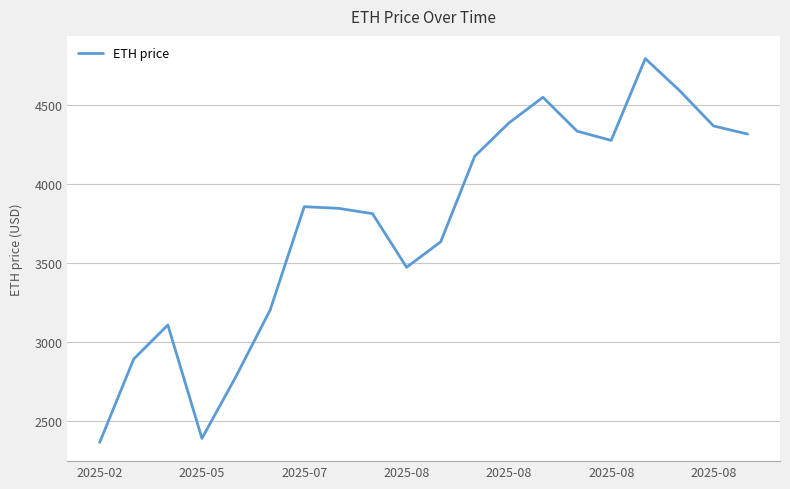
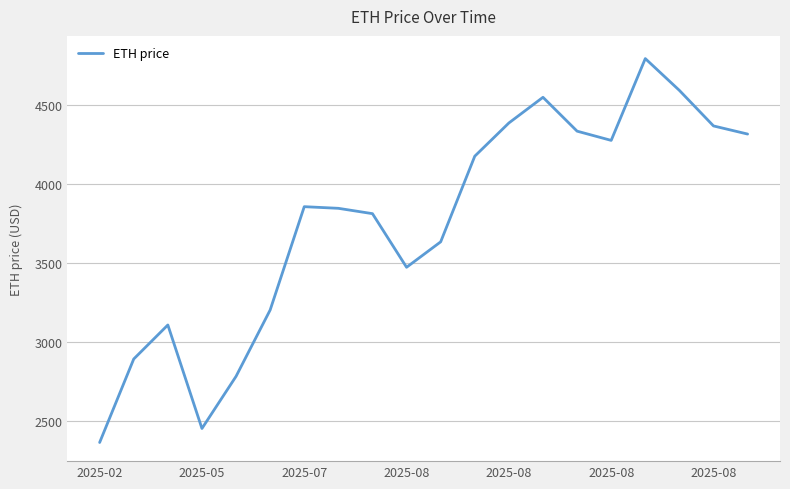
2025-05: 2390 -> 2450
